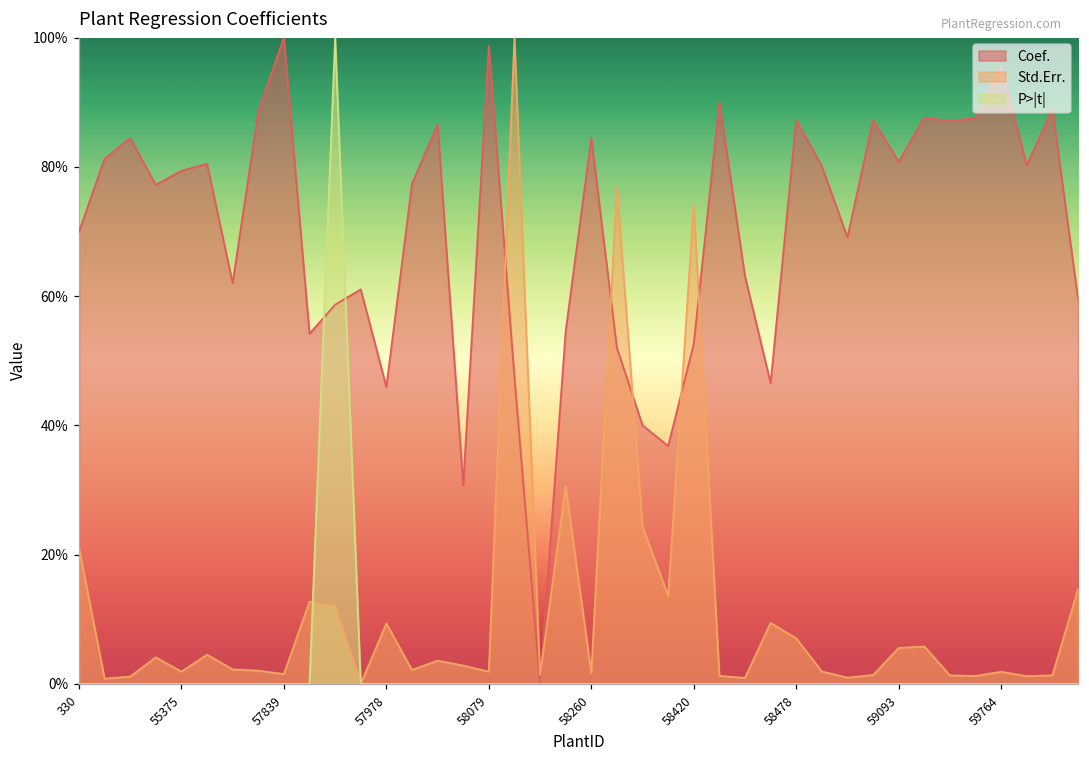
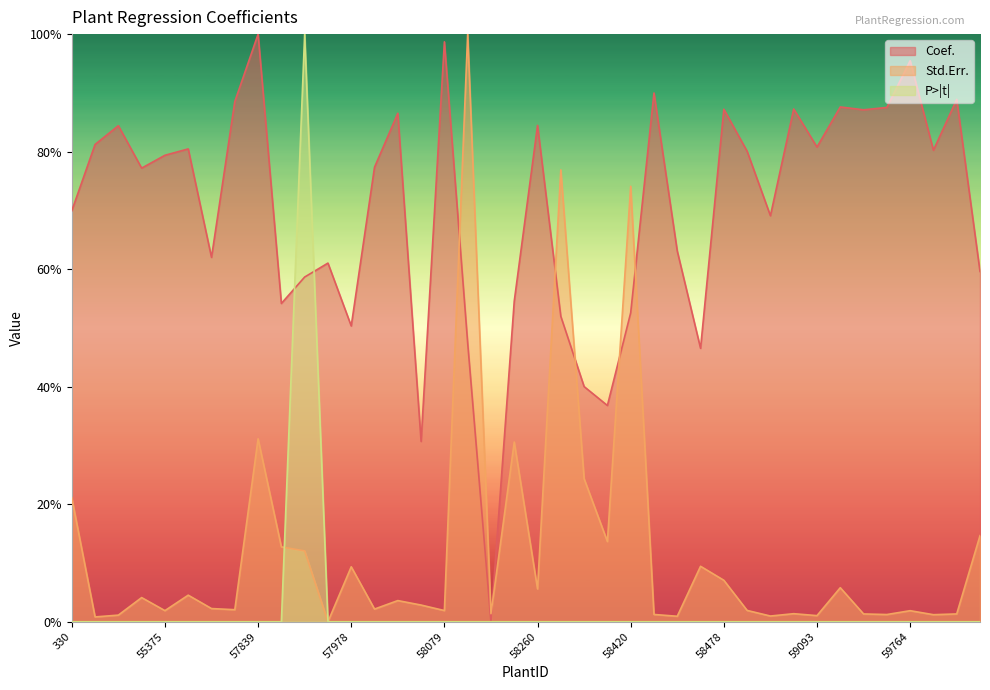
Std.Err., 57839: 2% -> 31%
Coef., 57978: 46% -> 50%
Std.Err., 58260: 2% -> 6%
Std.Err., 59093: 6% -> 1%
